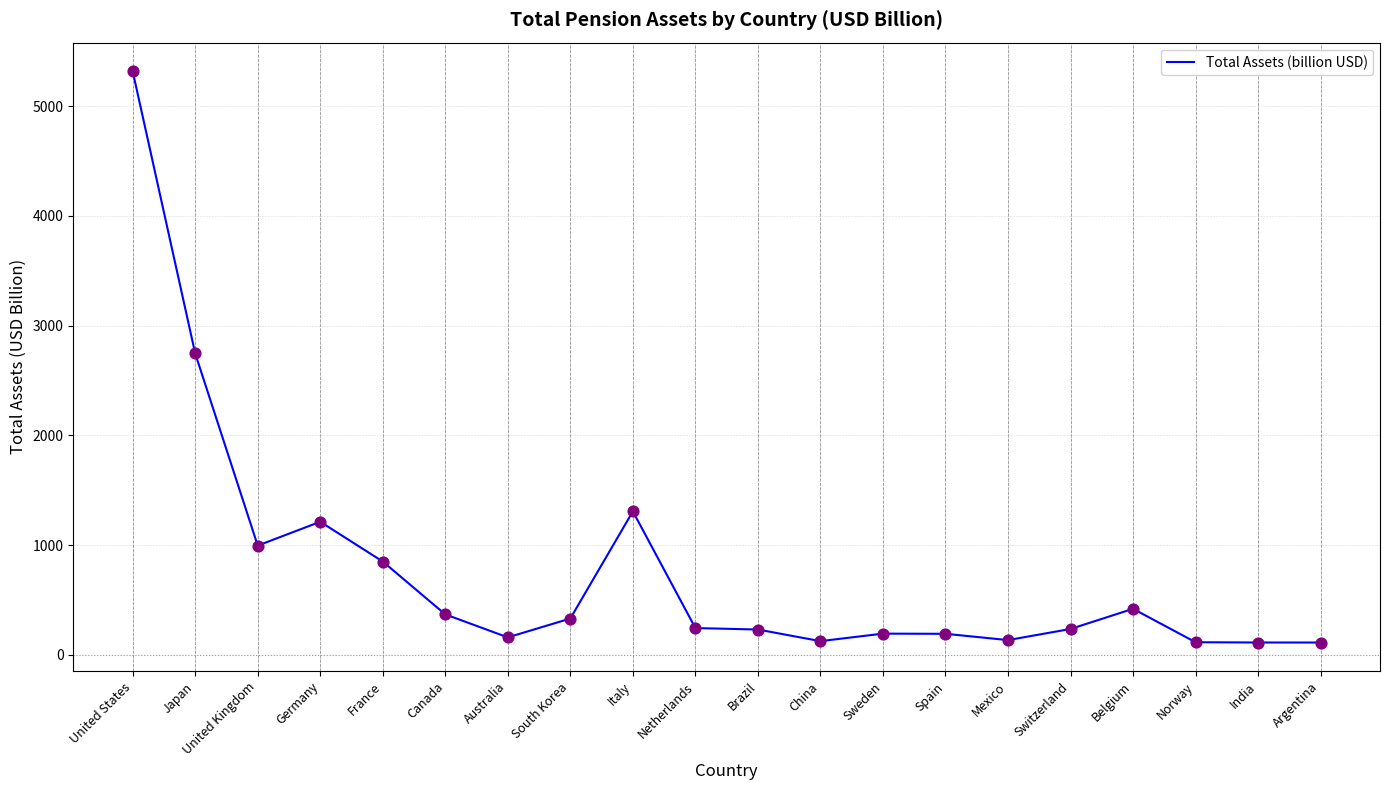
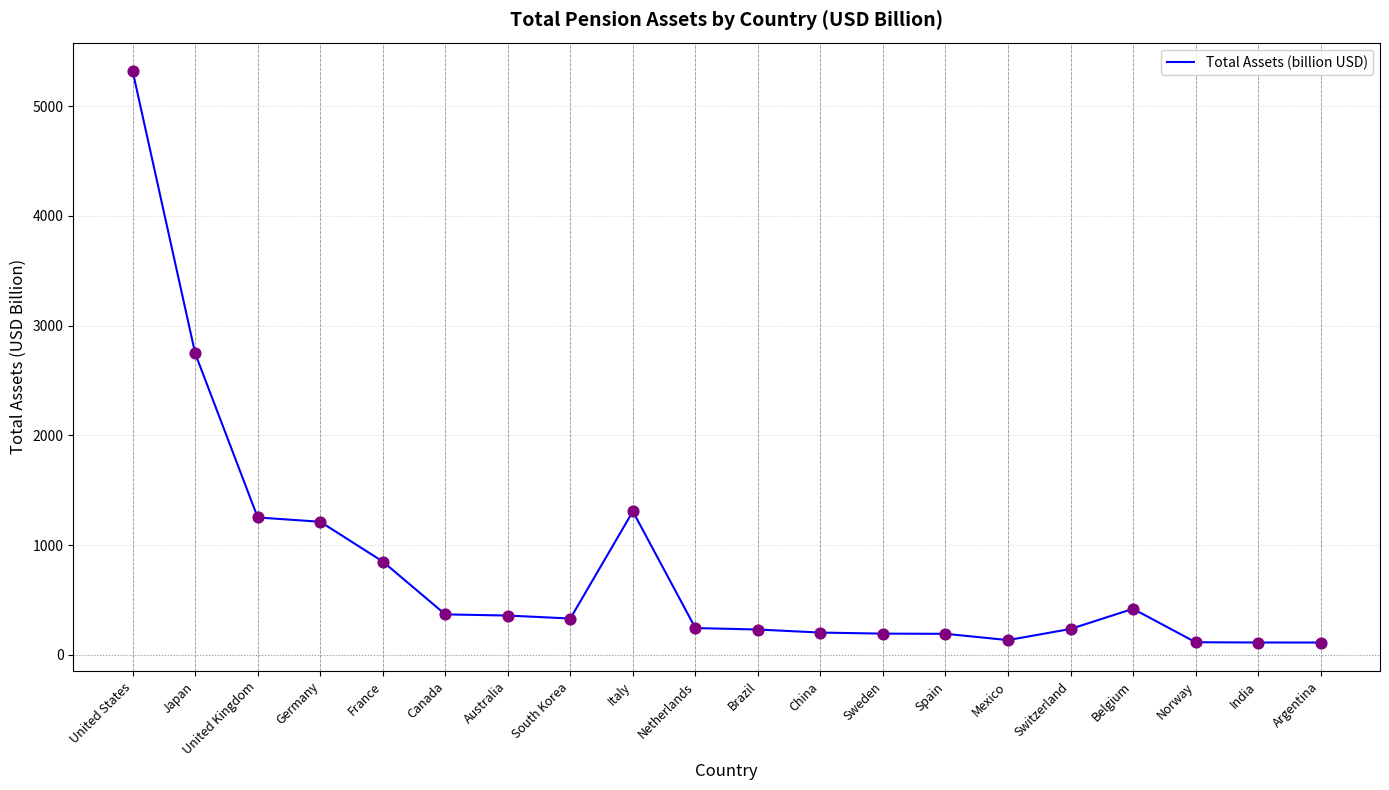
United Kingdom: 990 -> 1250
Australia: 160 -> 360
China: 120 -> 200
